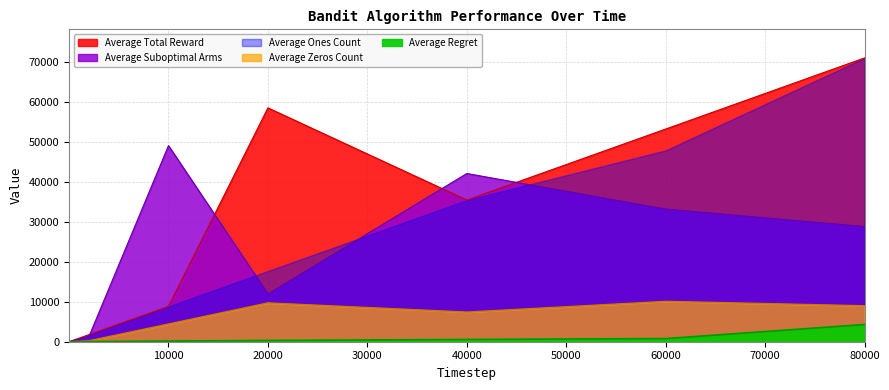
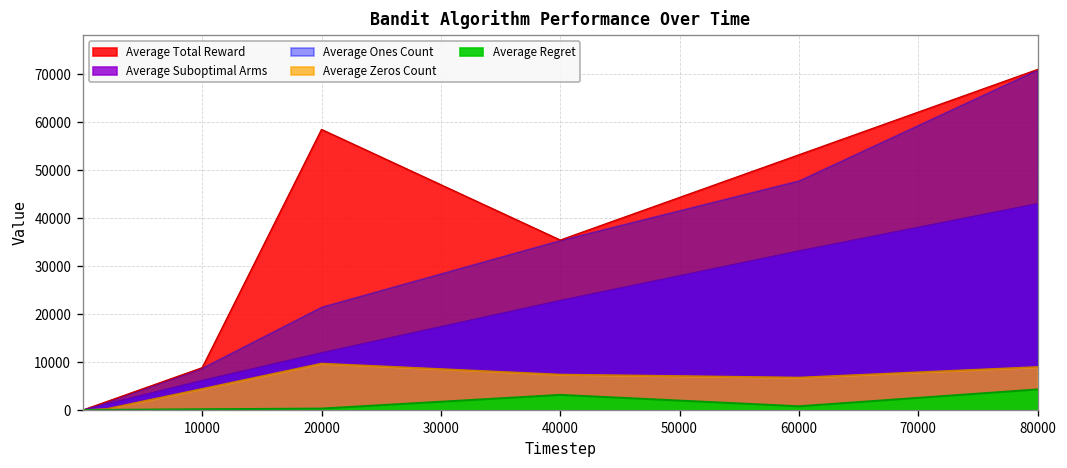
Average Suboptimal Arms, 10000: 49000 -> 6000
Average Ones Count, 20000: 18000 -> 22000
Average Suboptimal Arms, 40000: 42000 -> 23000
Average Regret, 40000: 1000 -> 3000
Average Zeros Count, 60000: 10000 -> 7000
Average Suboptimal Arms, 80000: 29000 -> 43000
